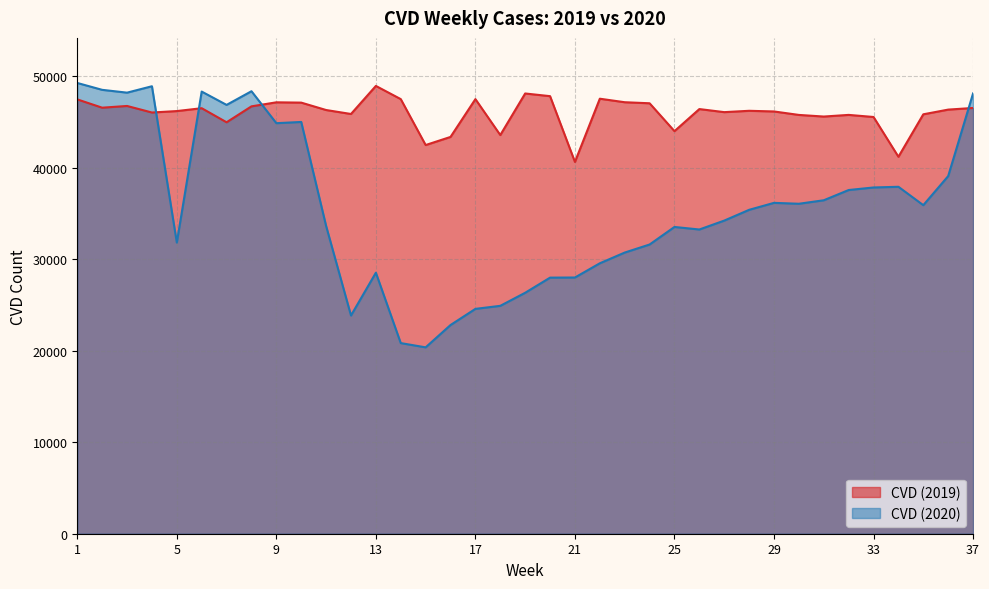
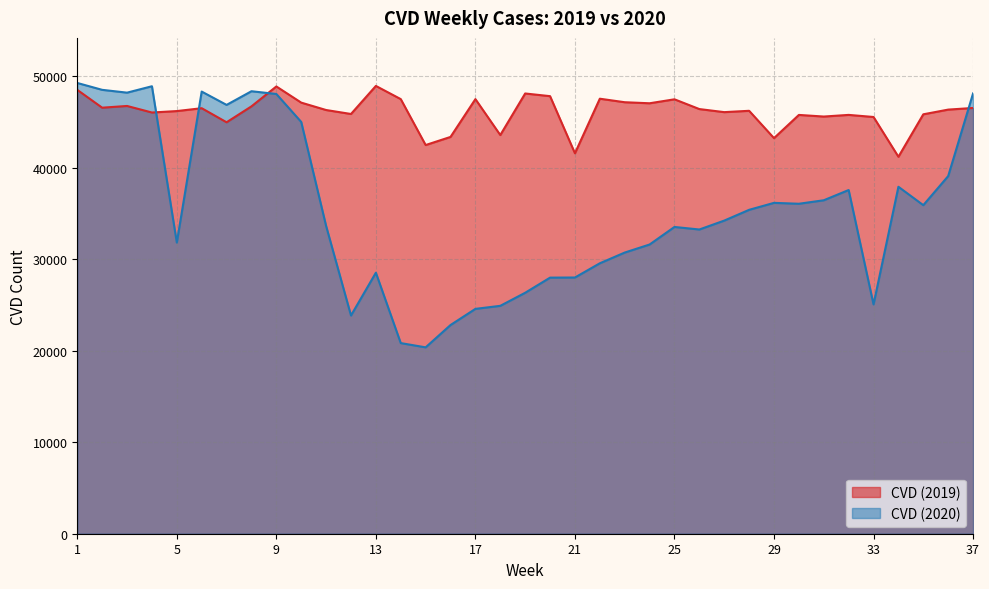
CVD (2019), 1: 47000 -> 48000
CVD (2019), 9: 47000 -> 49000
CVD (2020), 9: 45000 -> 48000
CVD (2019), 21: 41000 -> 42000
CVD (2019), 25: 44000 -> 47000
CVD (2019), 29: 46000 -> 43000
CVD (2020), 33: 38000 -> 25000
